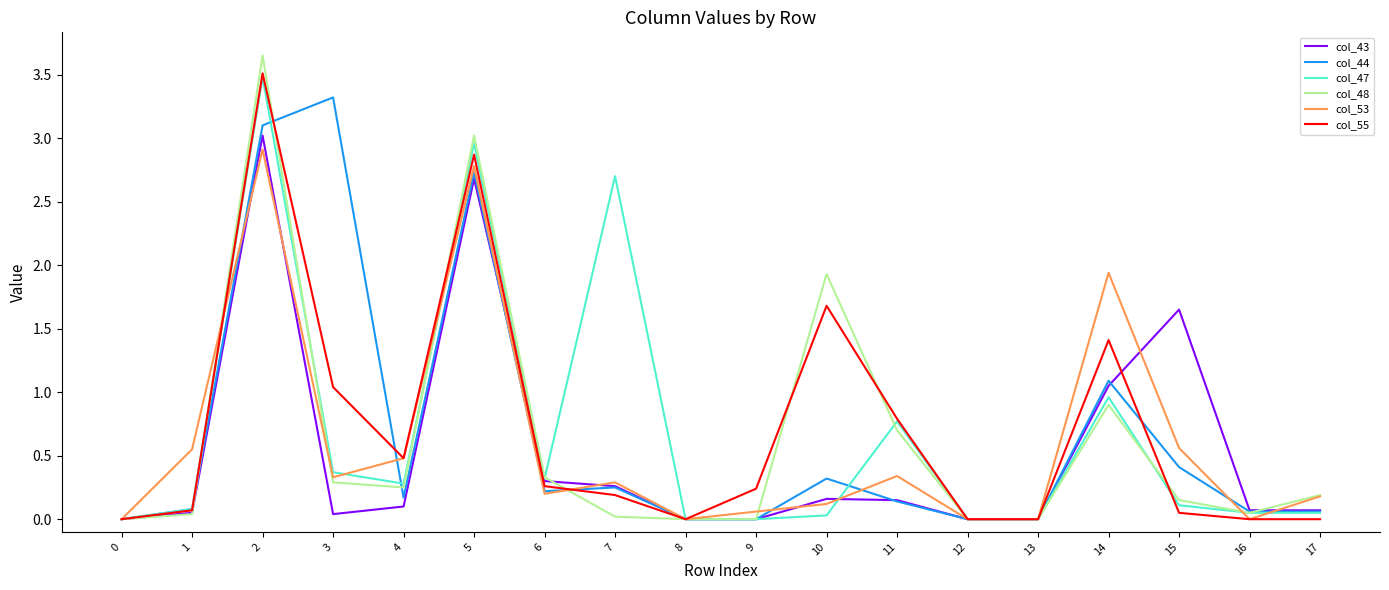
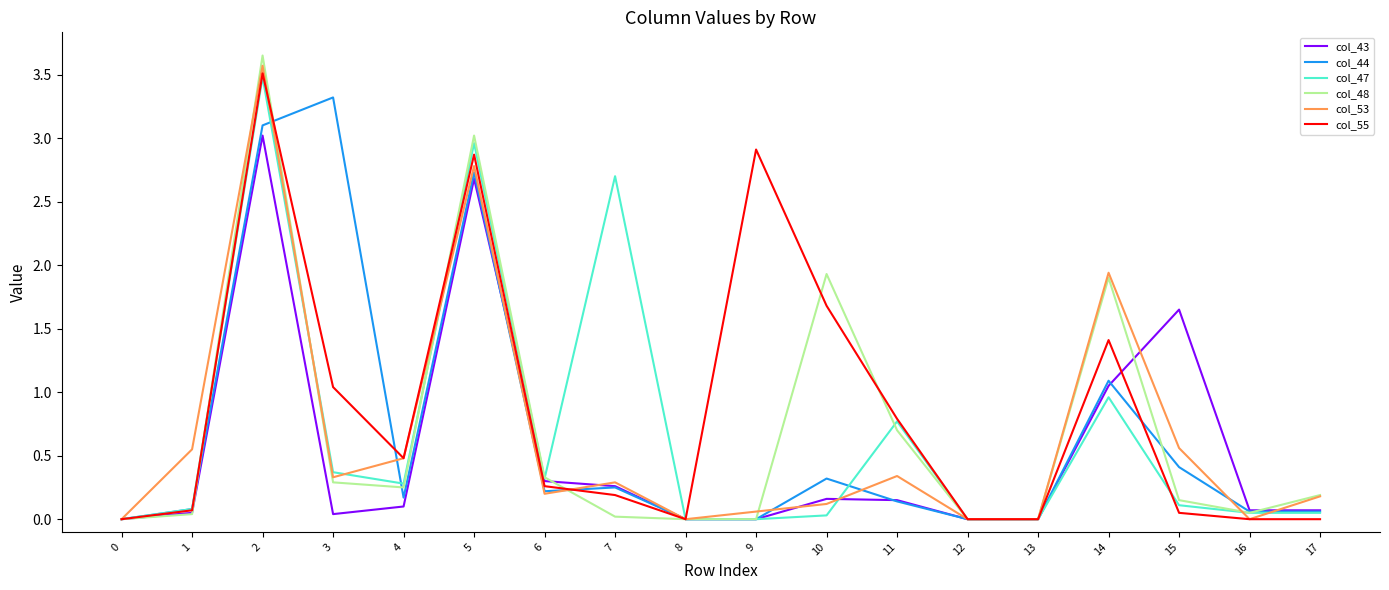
col_53, 2: 2.91 -> 3.57
col_55, 9: 0.24 -> 2.91
col_48, 14: 0.9 -> 1.9
